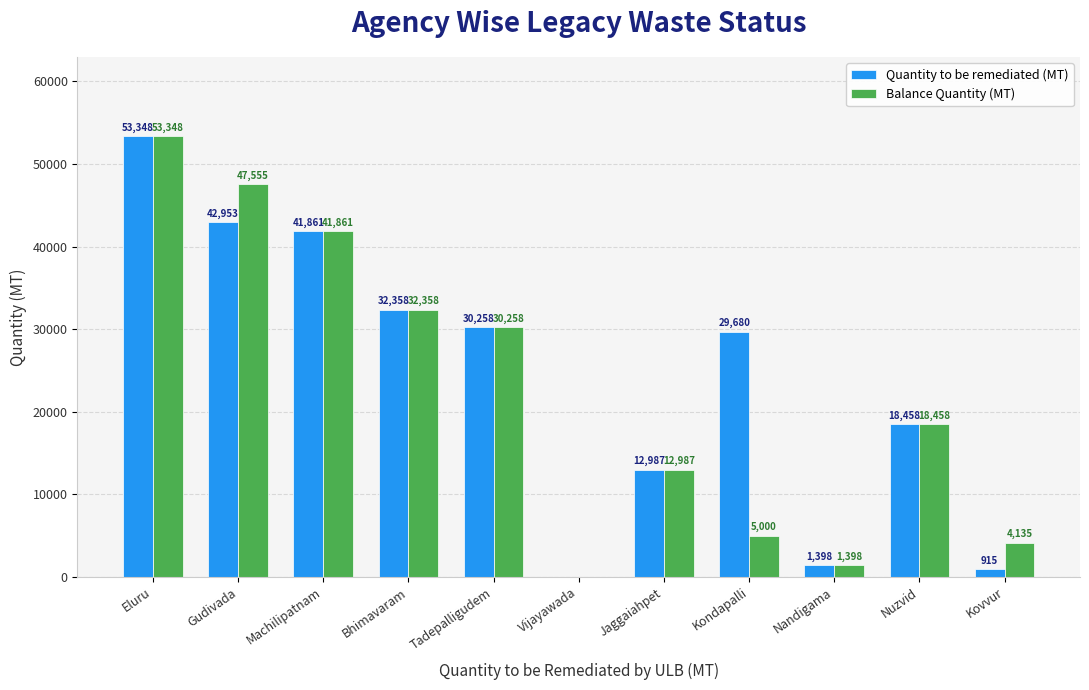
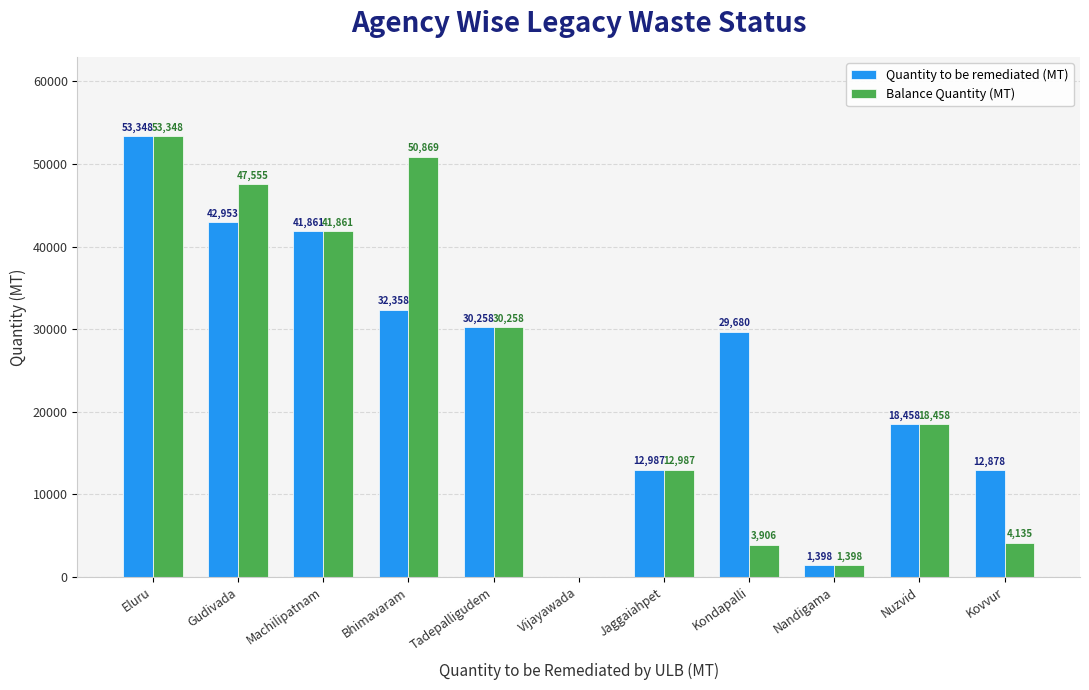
Balance Quantity (MT), Bhimavaram: 32,358 -> 50,869
Balance Quantity (MT), Kondapalli: 5,000 -> 3,906
Quantity to be remediated (MT), Kovvur: 915 -> 12,878
